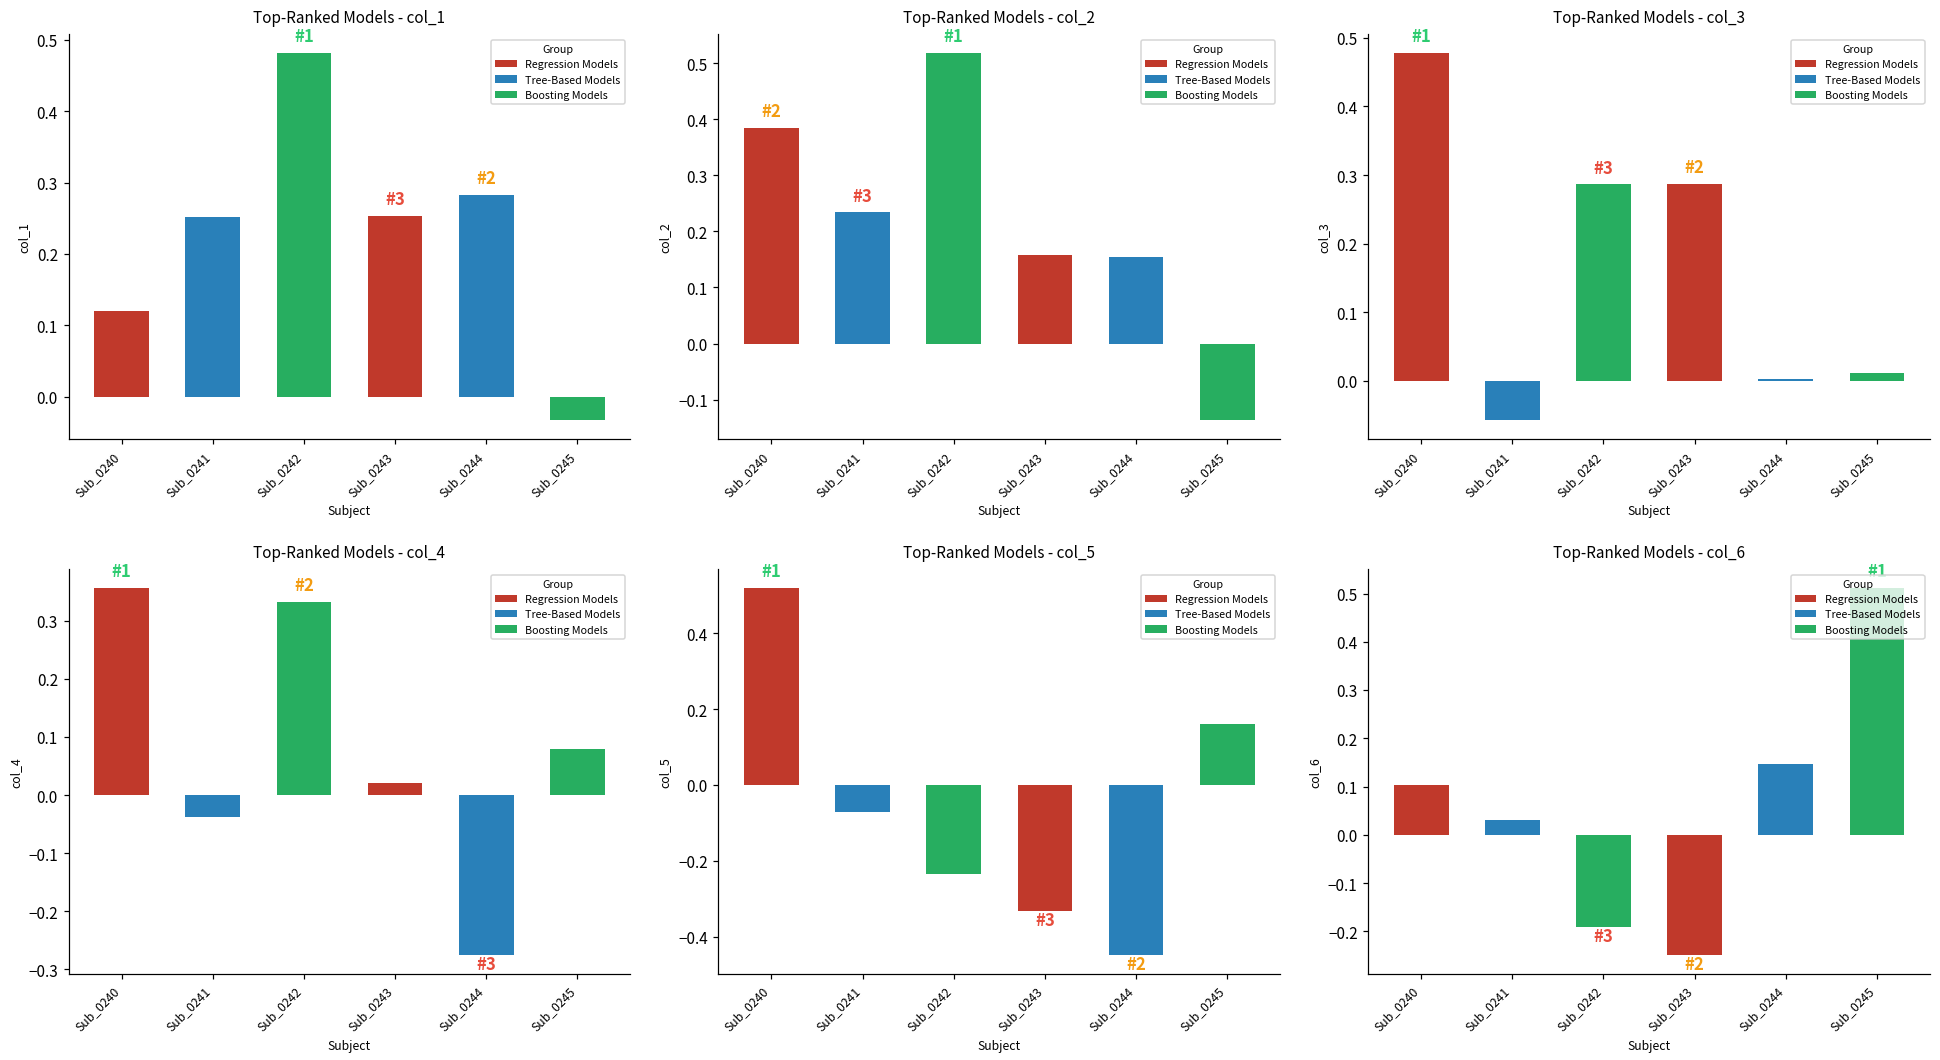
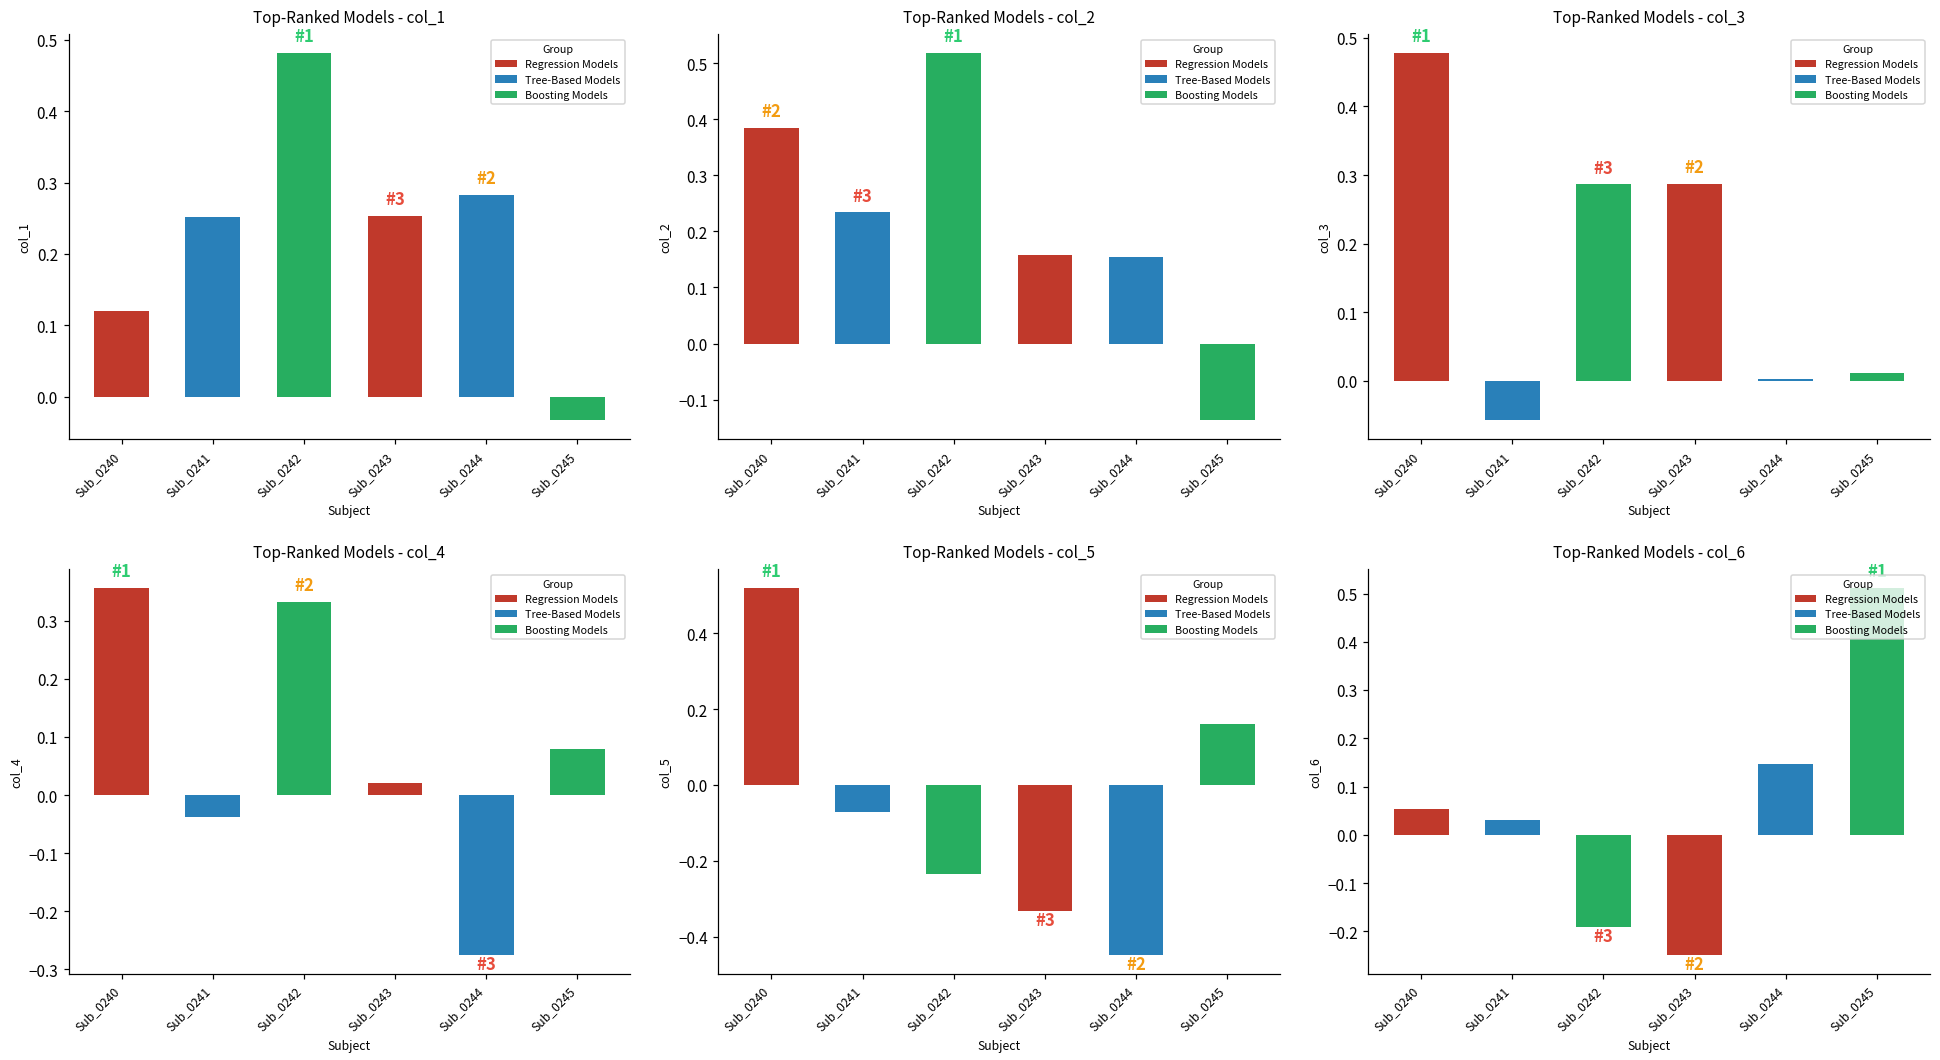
Top-Ranked Models - col_6, Sub_0240: 0.10 -> 0.05
